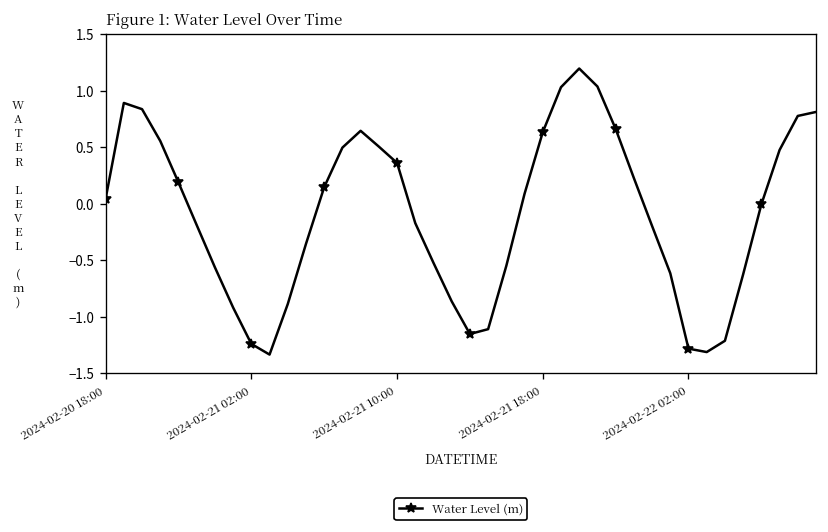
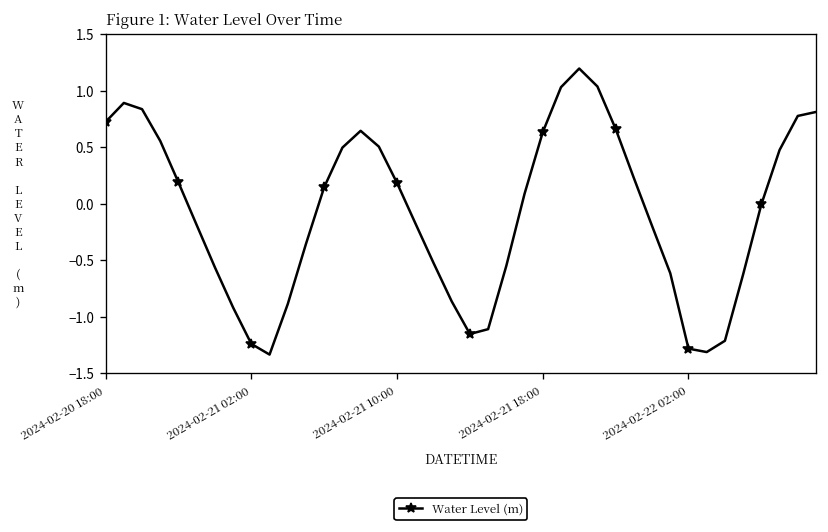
2024-02-20 18:00: 0.0 -> 0.7
2024-02-21 10:00: 0.4 -> 0.2
